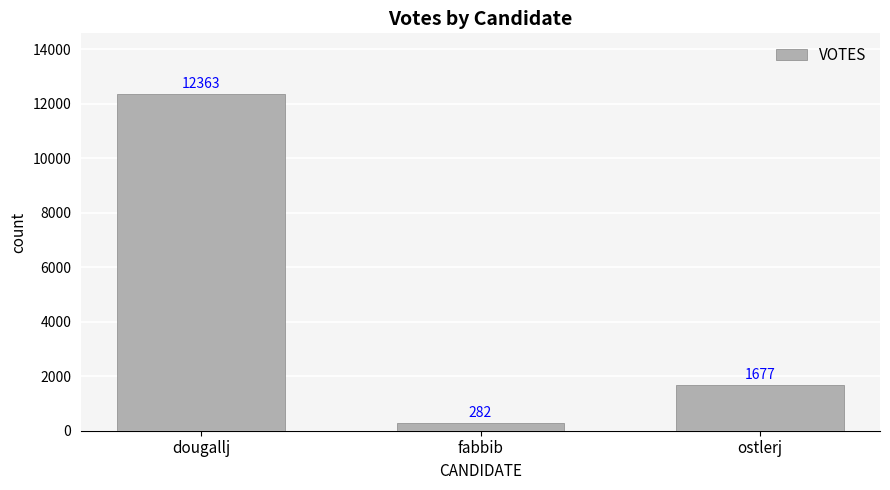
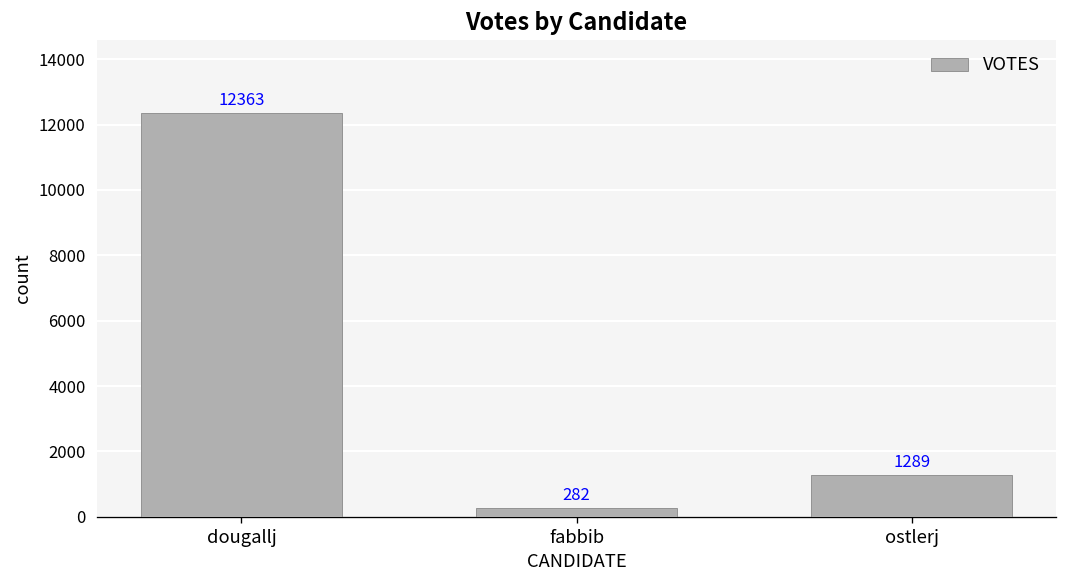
ostlerj: 1677 -> 1289
